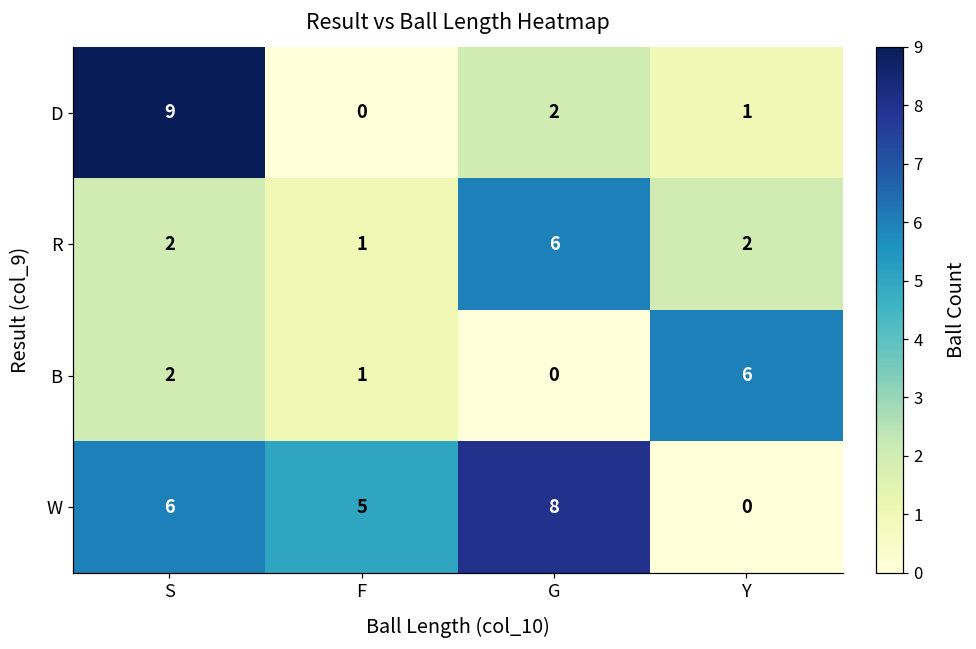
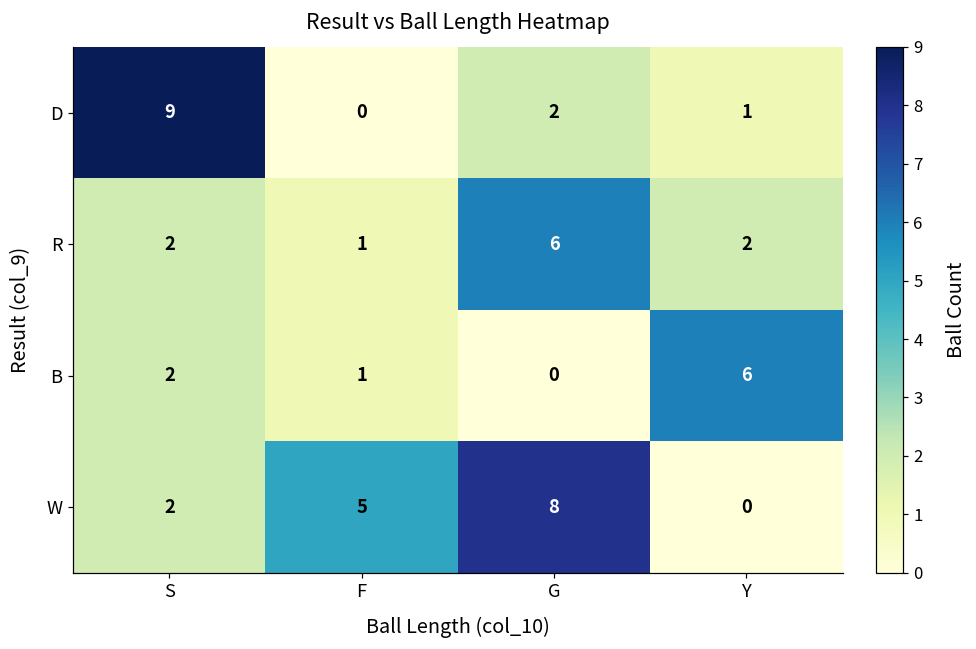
W, S: 6 -> 2
